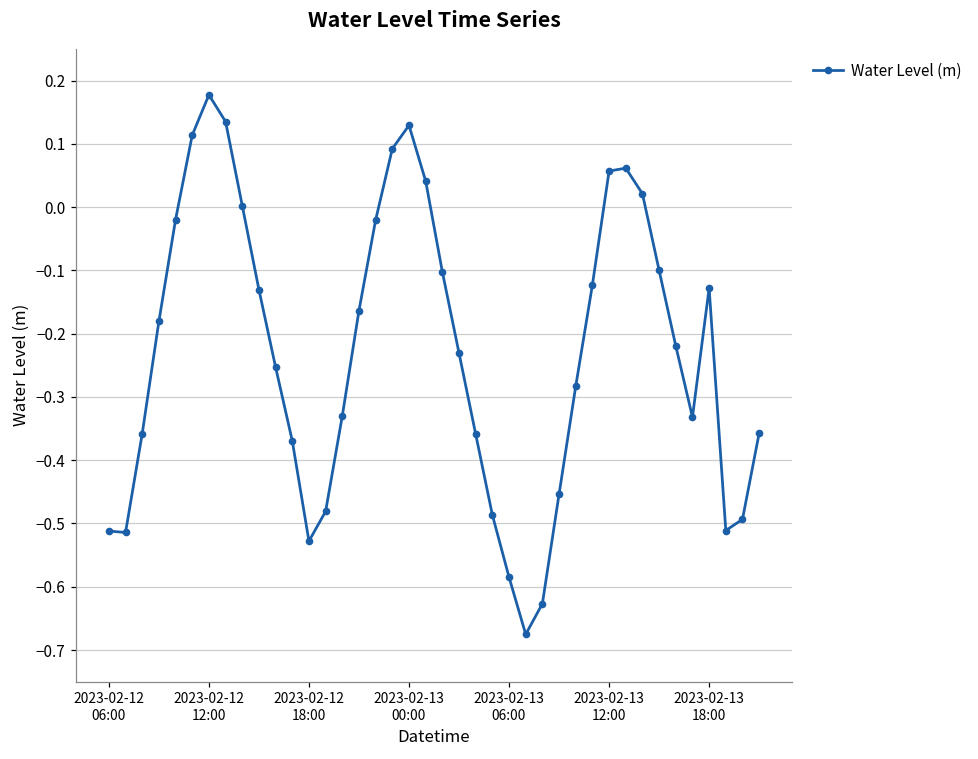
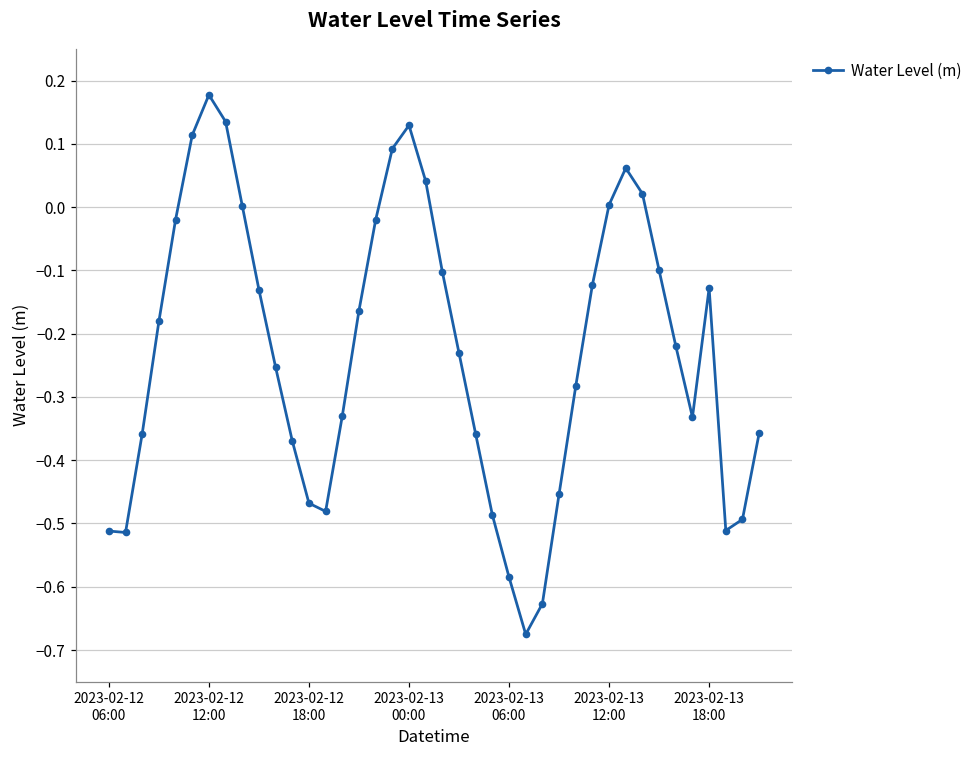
2023-02-12 18:00: -0.53 -> -0.47
2023-02-13 12:00: 0.06 -> 0.00
